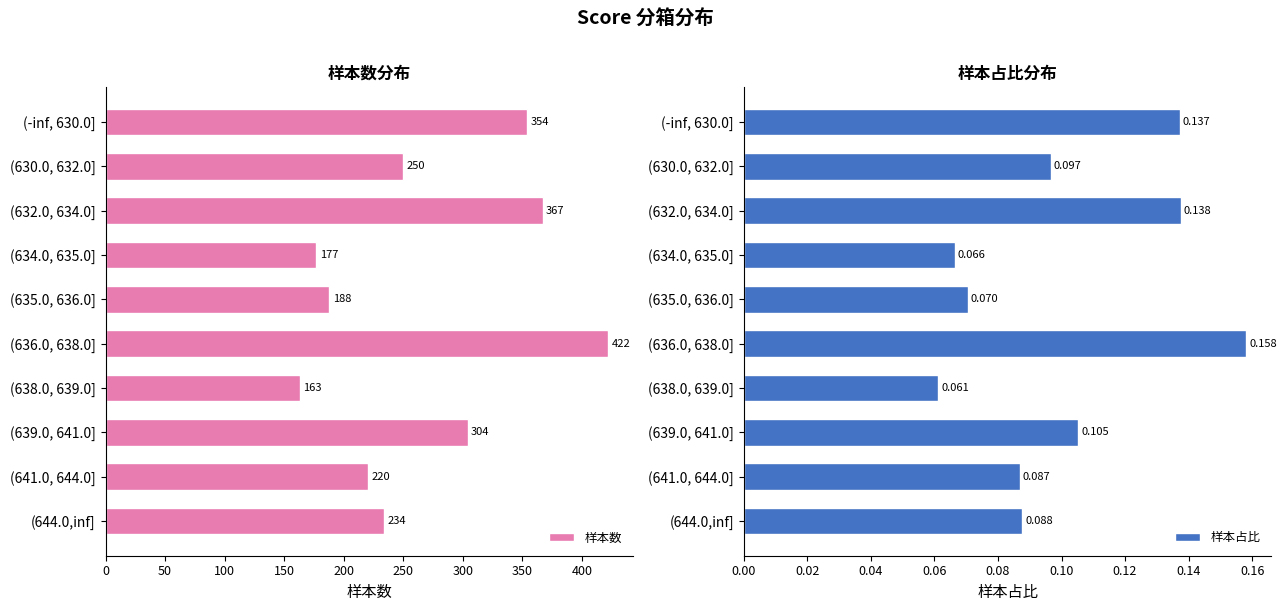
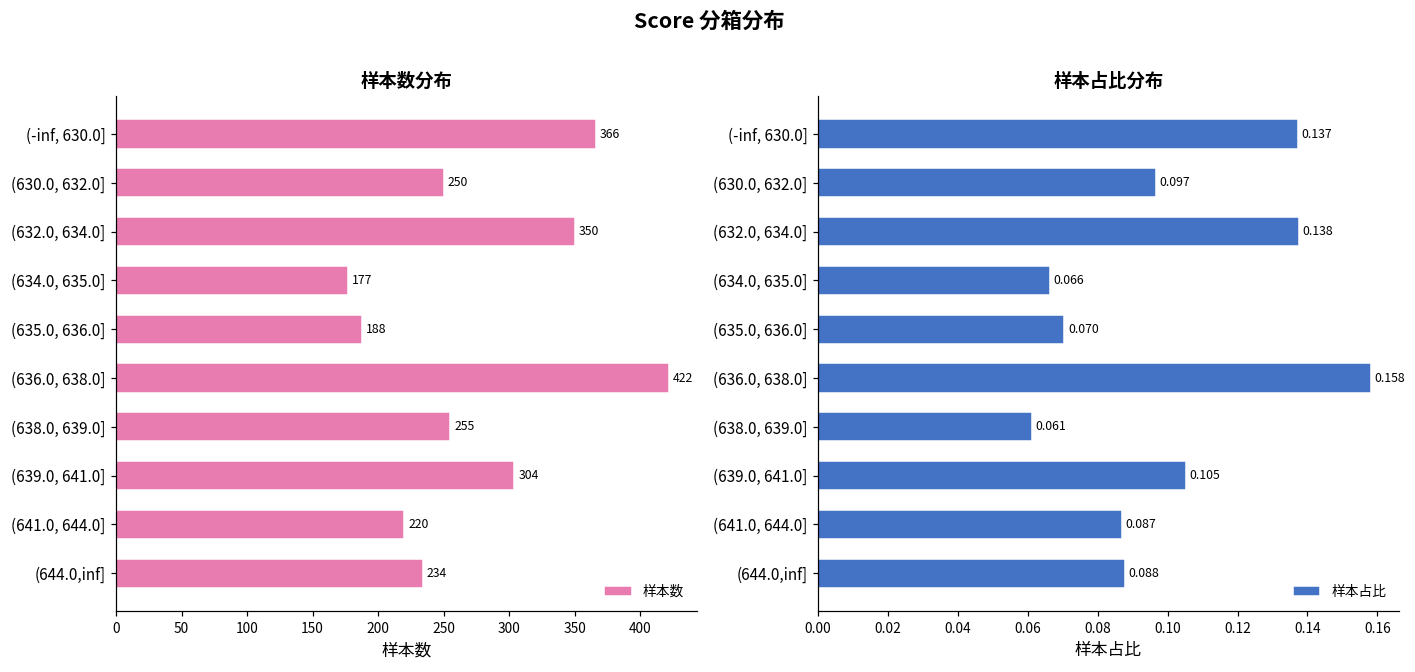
样本数分布, (-inf, 630.0]: 354 -> 366
样本数分布, (632.0, 634.0]: 367 -> 350
样本数分布, (638.0, 639.0]: 163 -> 255
